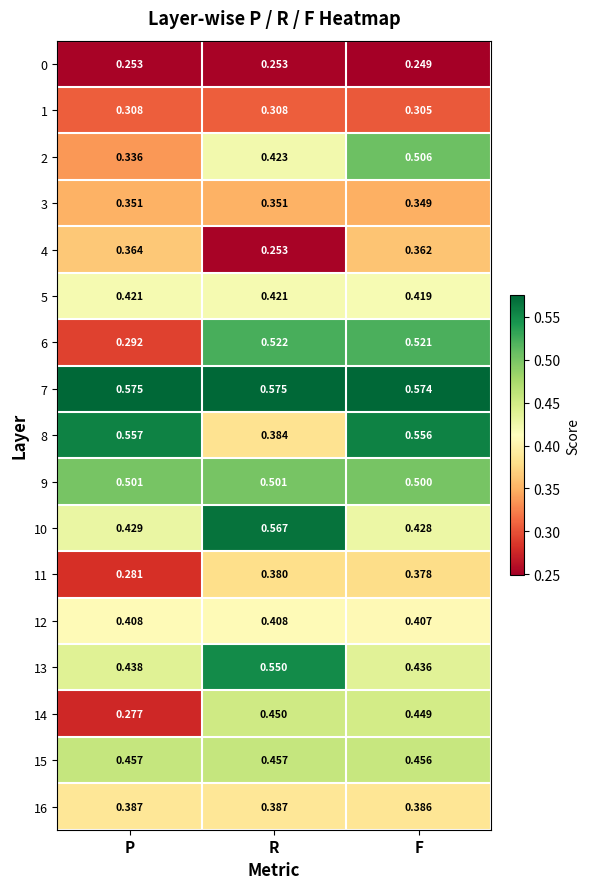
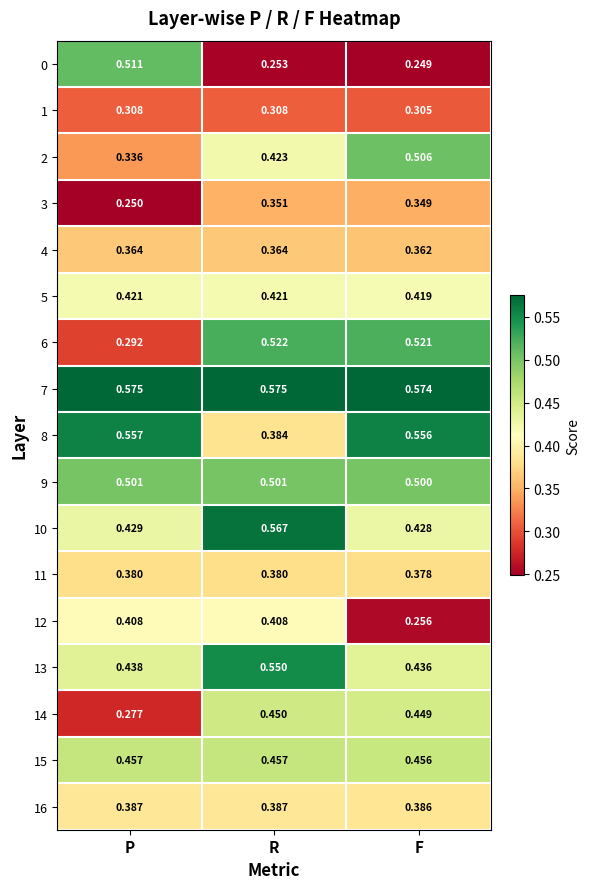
0, P: 0.253 -> 0.511
3, P: 0.351 -> 0.250
4, R: 0.253 -> 0.364
11, P: 0.281 -> 0.380
12, F: 0.407 -> 0.256
